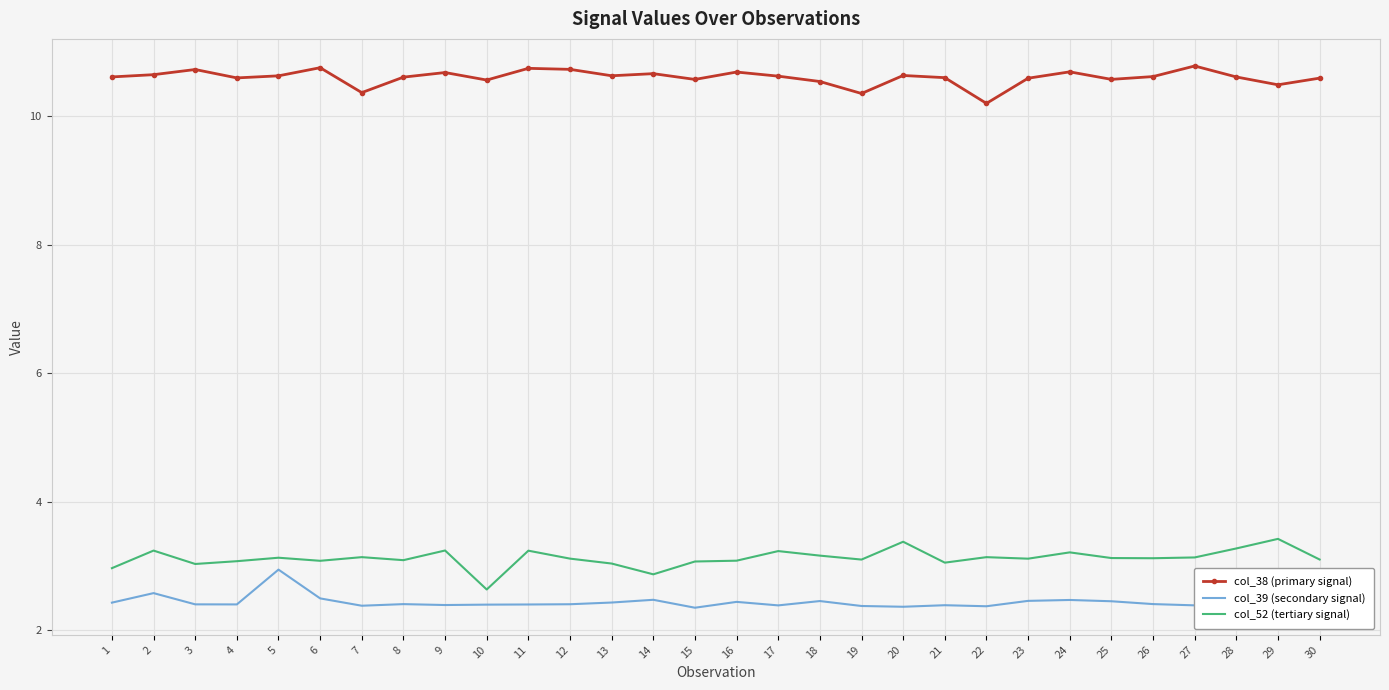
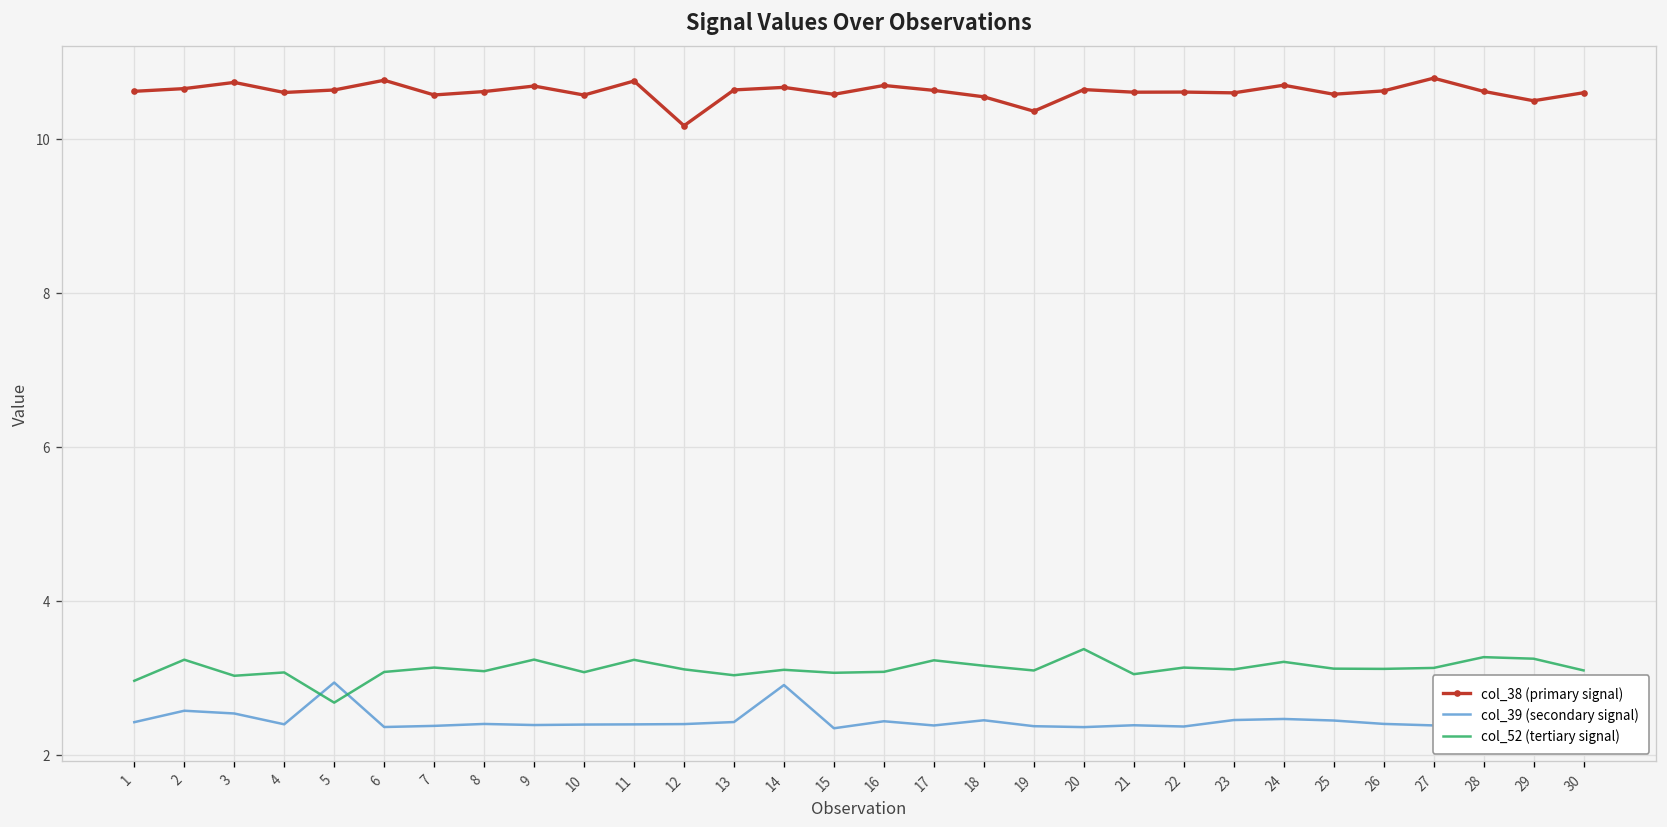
col_39 (secondary signal), 3: 2.4 -> 2.5
col_52 (tertiary signal), 5: 3.1 -> 2.7
col_39 (secondary signal), 6: 2.5 -> 2.4
col_38 (primary signal), 7: 10.4 -> 10.6
col_52 (tertiary signal), 10: 2.6 -> 3.1
col_38 (primary signal), 12: 10.7 -> 10.2
col_39 (secondary signal), 14: 2.5 -> 2.9
col_52 (tertiary signal), 14: 2.9 -> 3.1
col_38 (primary signal), 22: 10.2 -> 10.6
col_52 (tertiary signal), 29: 3.4 -> 3.2
